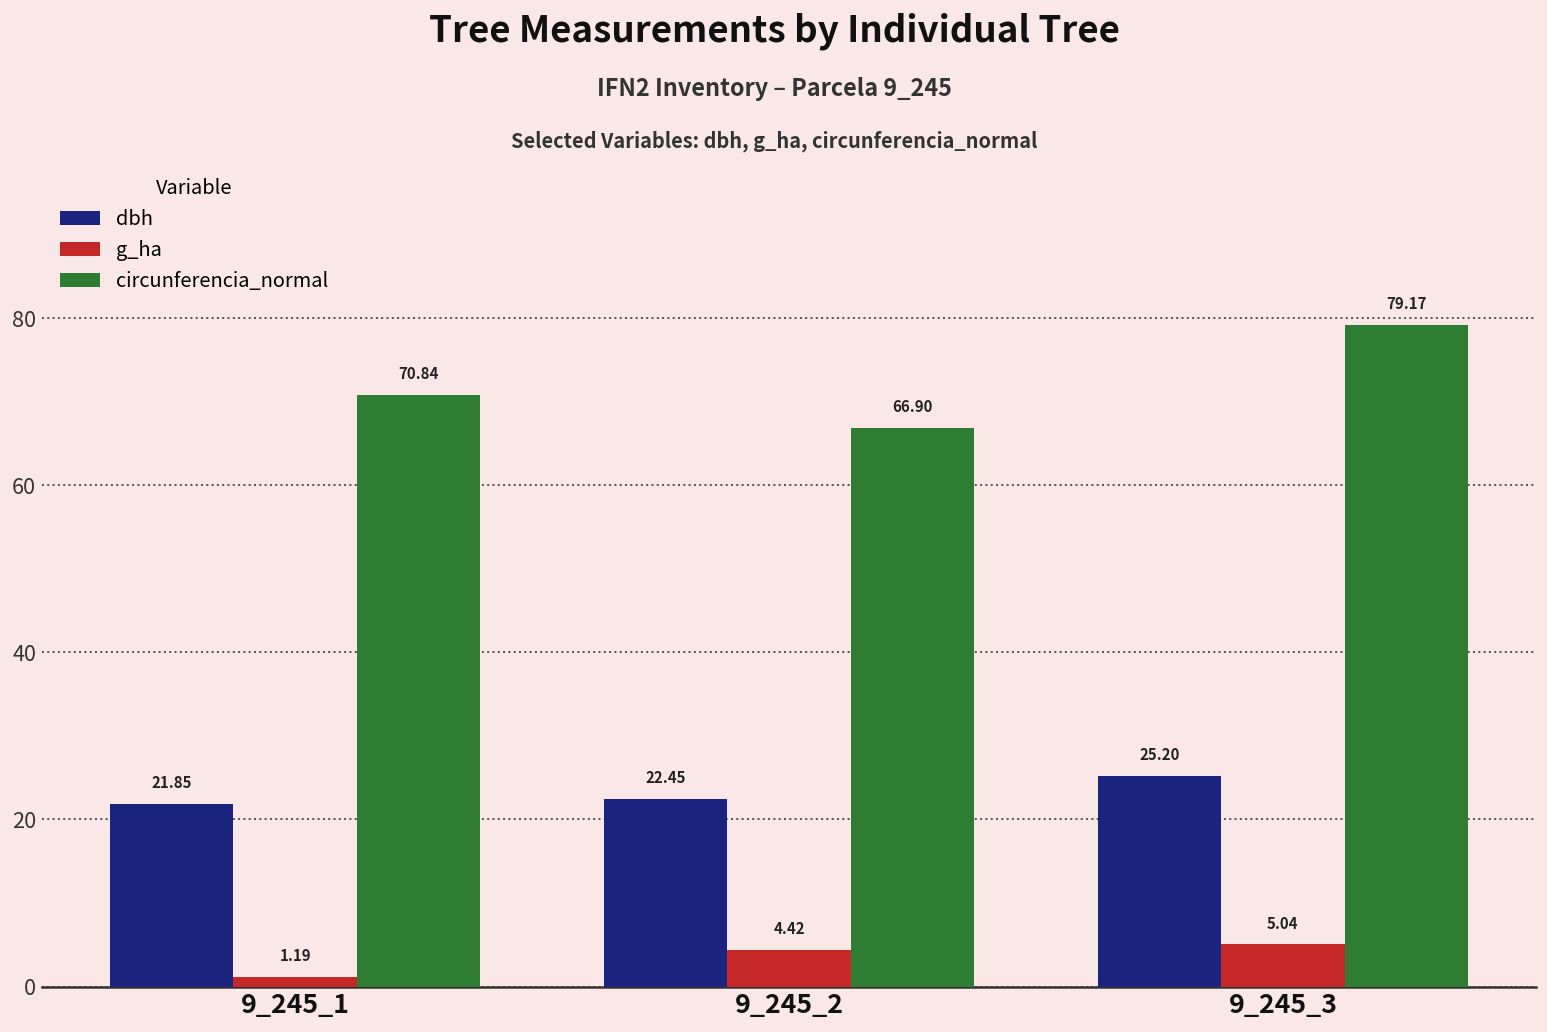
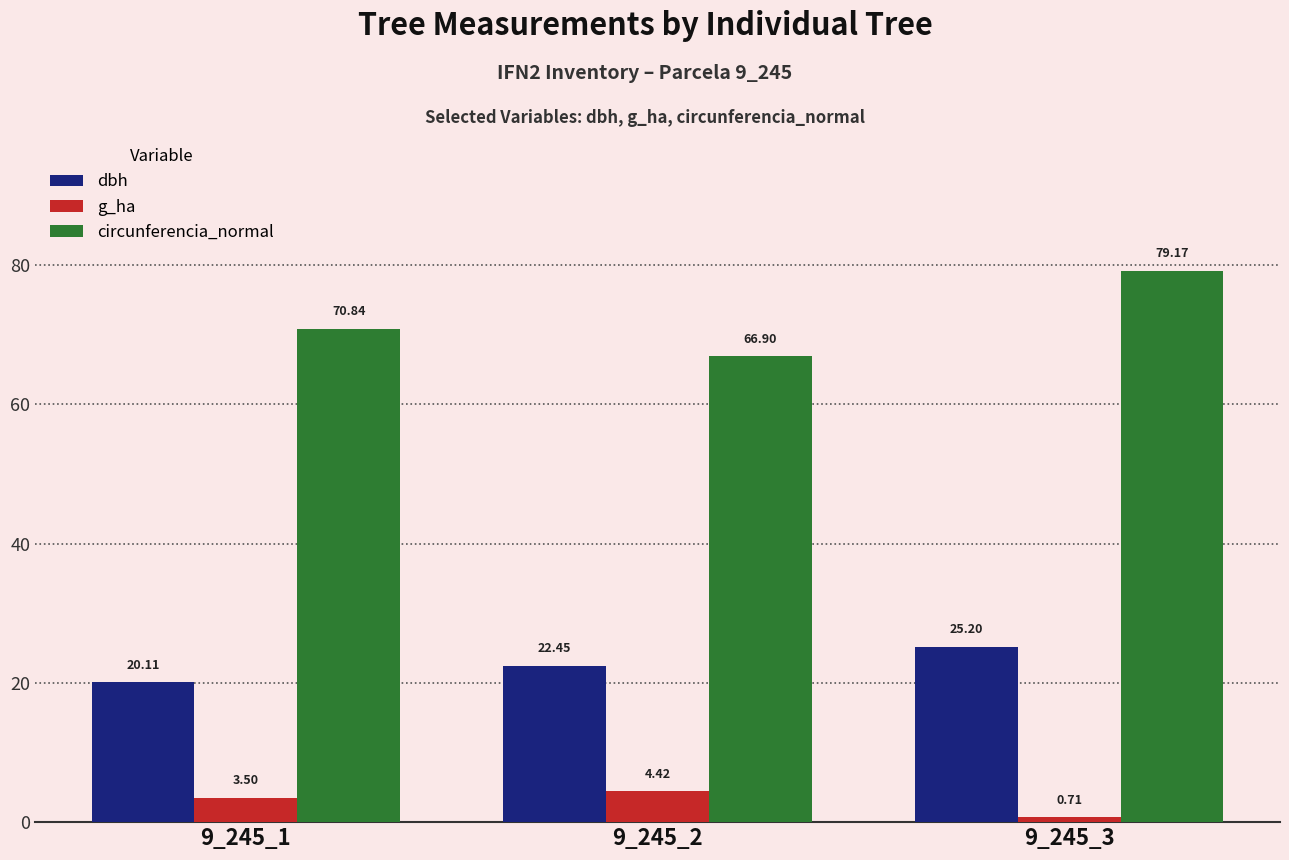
dbh, 9_245_1: 21.85 -> 20.11
g_ha, 9_245_1: 1.19 -> 3.50
g_ha, 9_245_3: 5.04 -> 0.71
